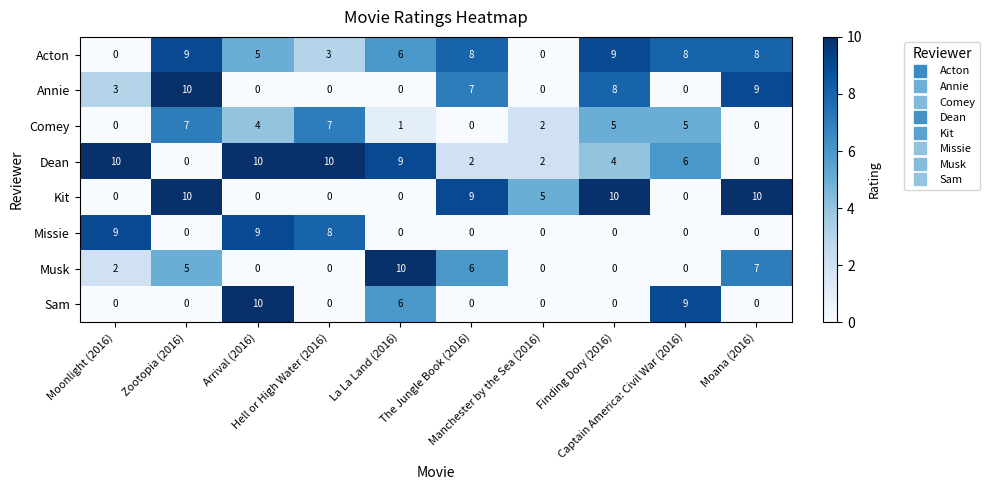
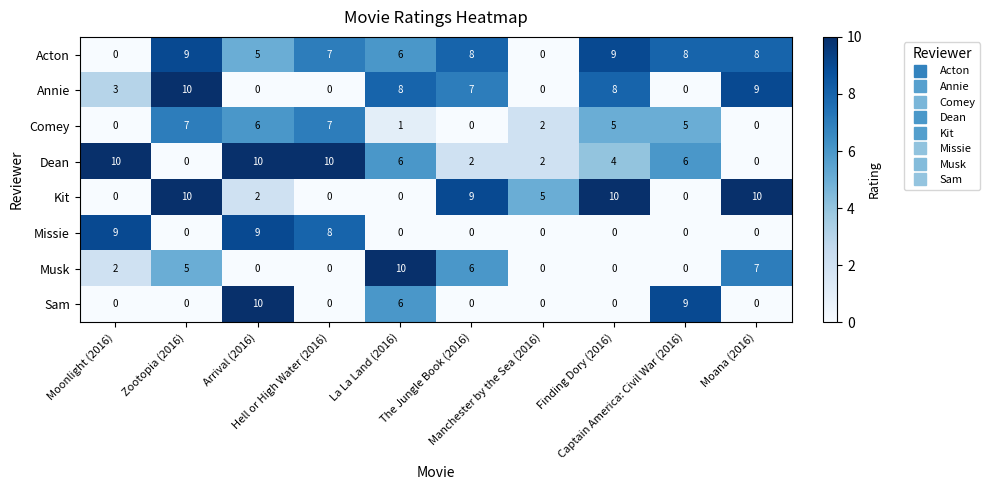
Acton, Hell or High Water (2016): 3 -> 7
Annie, La La Land (2016): 0 -> 8
Comey, Arrival (2016): 4 -> 6
Dean, La La Land (2016): 9 -> 6
Kit, Arrival (2016): 0 -> 2
